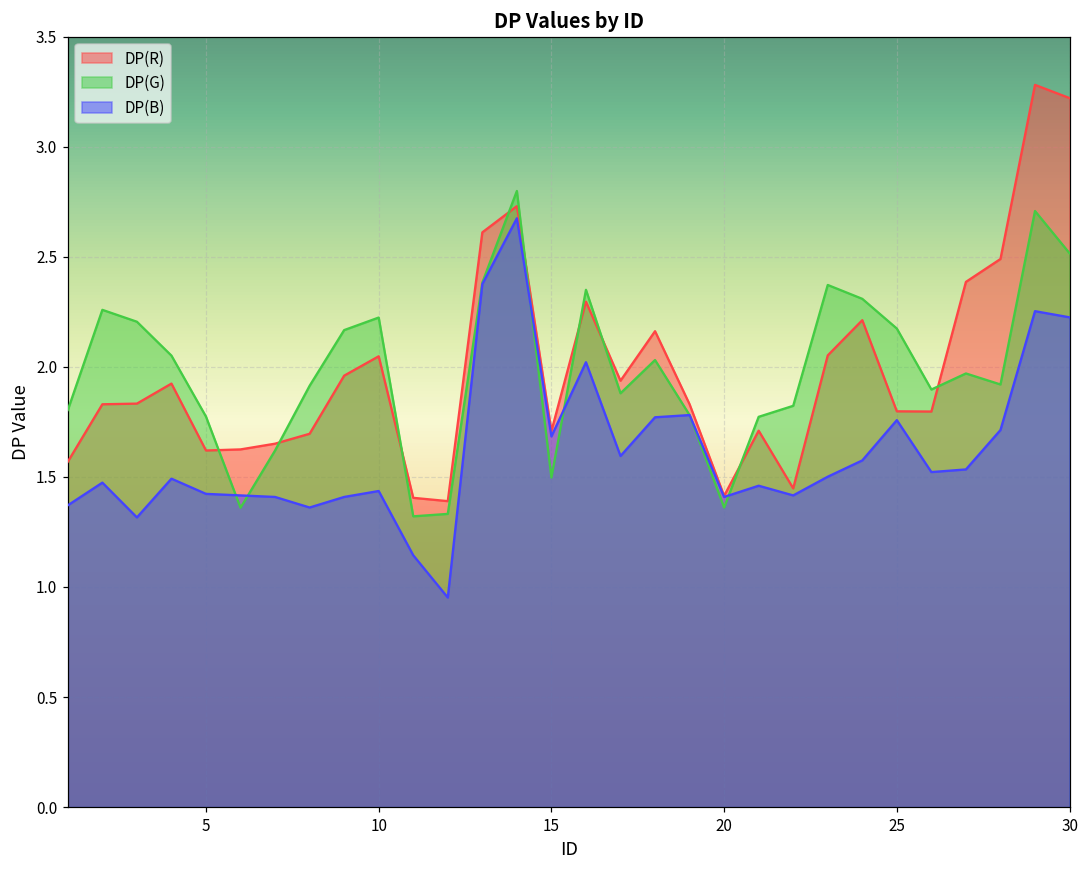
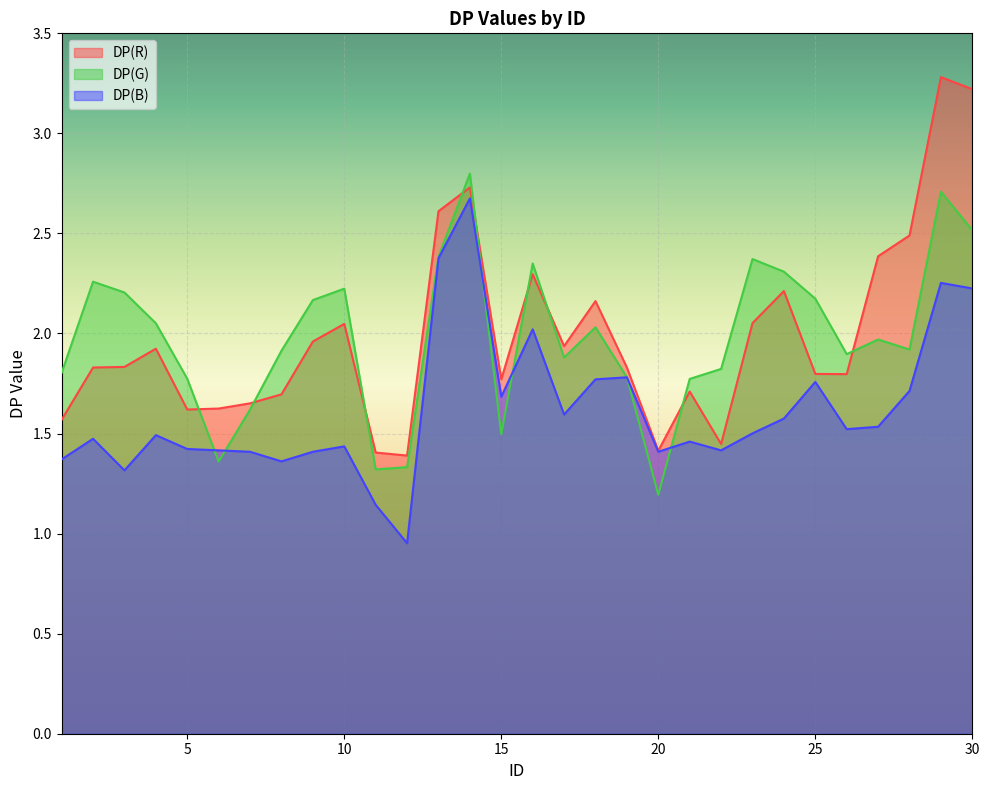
DP(R), 15: 1.71 -> 1.77
DP(G), 20: 1.36 -> 1.19
